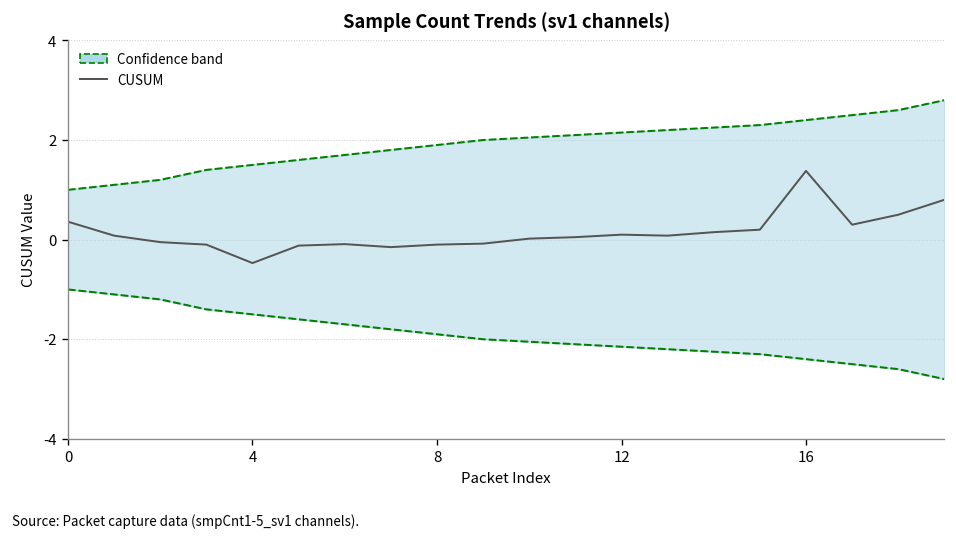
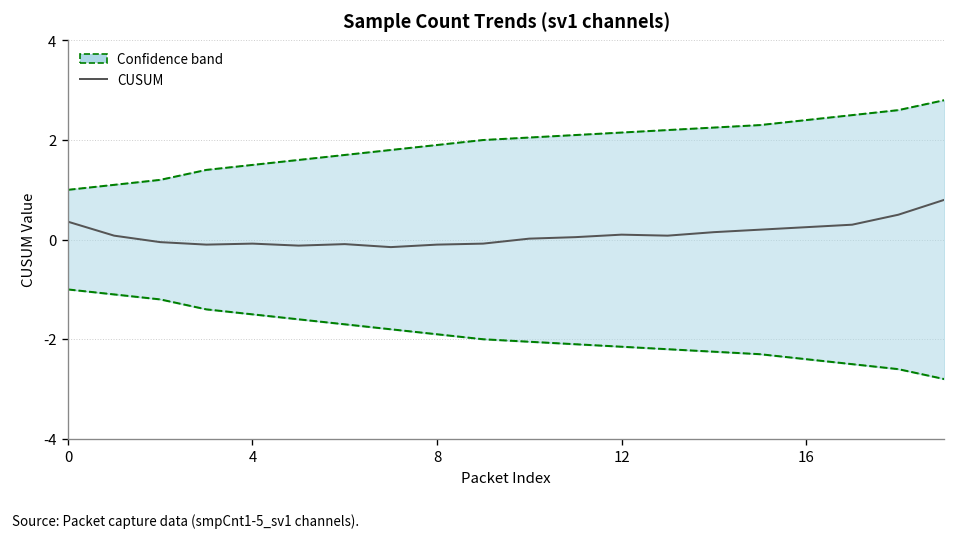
CUSUM, 4: -0.5 -> -0.1
CUSUM, 16: 1.4 -> 0.3
